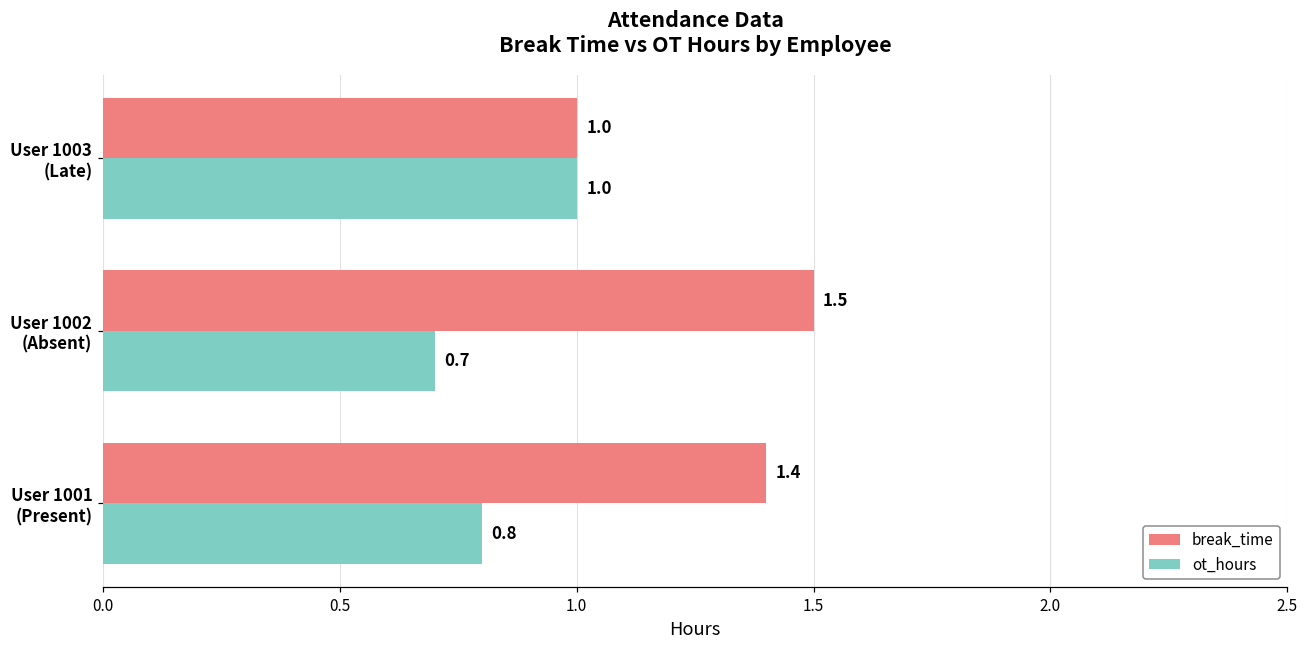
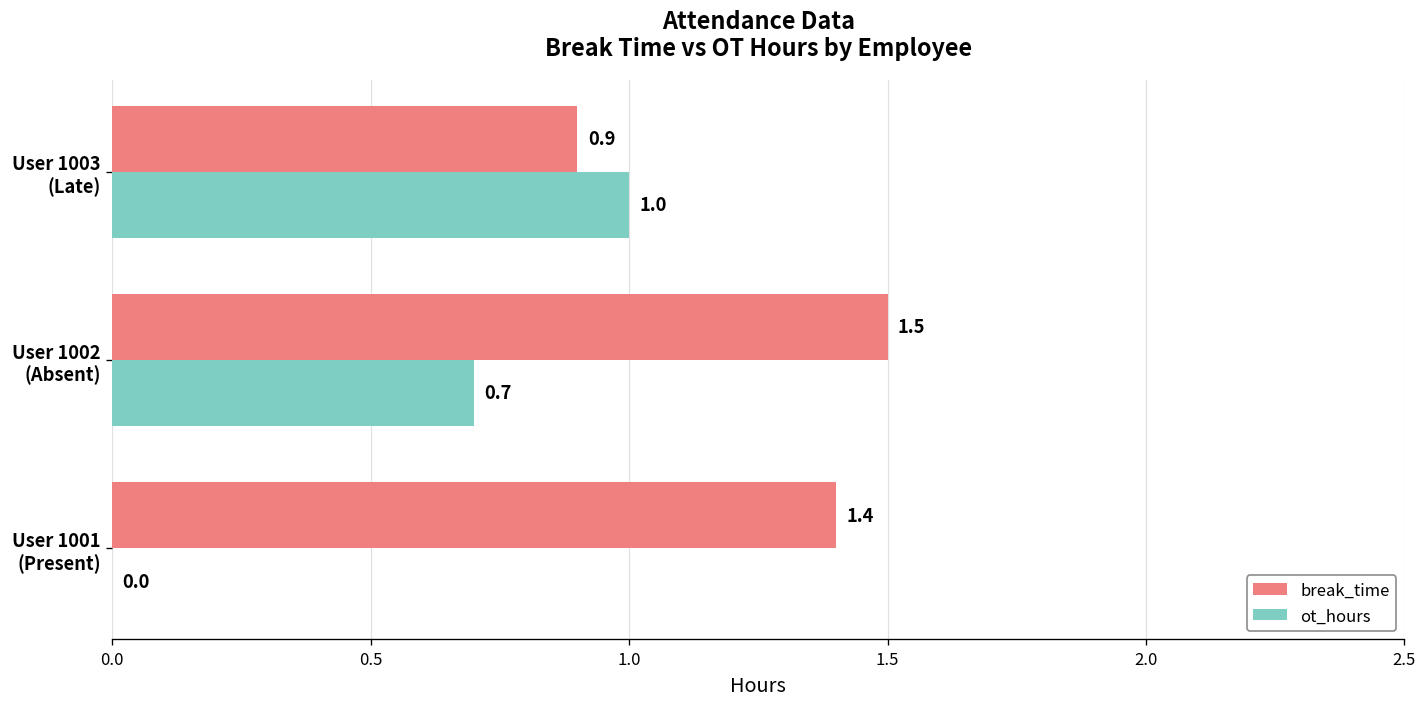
break_time, User 1003 (Late): 1.0 -> 0.9
ot_hours, User 1001 (Present): 0.8 -> 0.0
